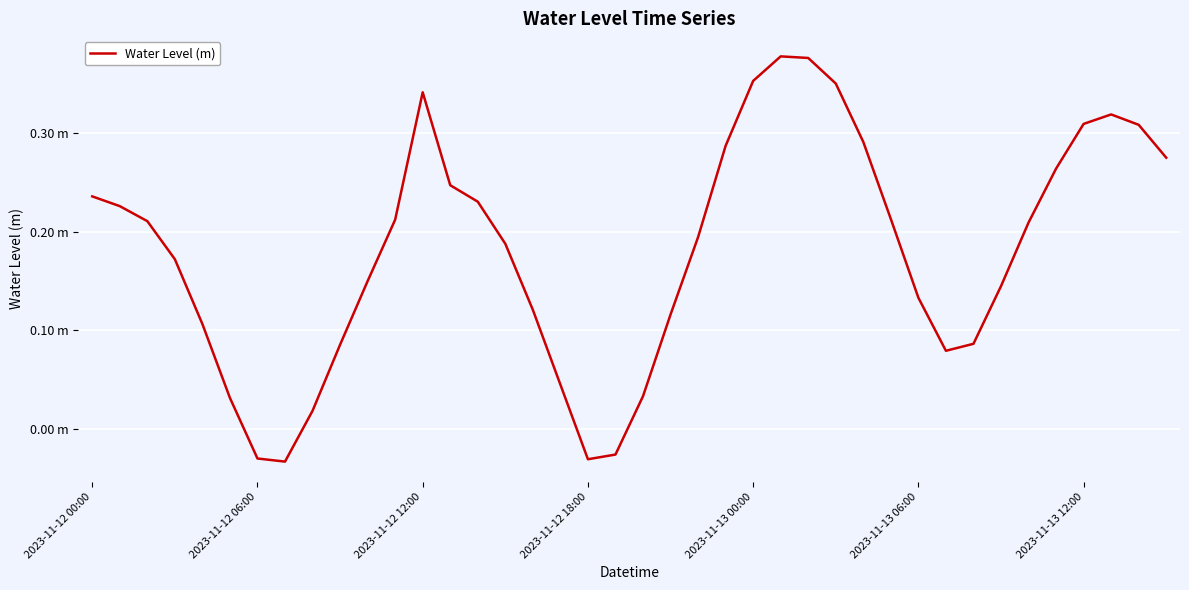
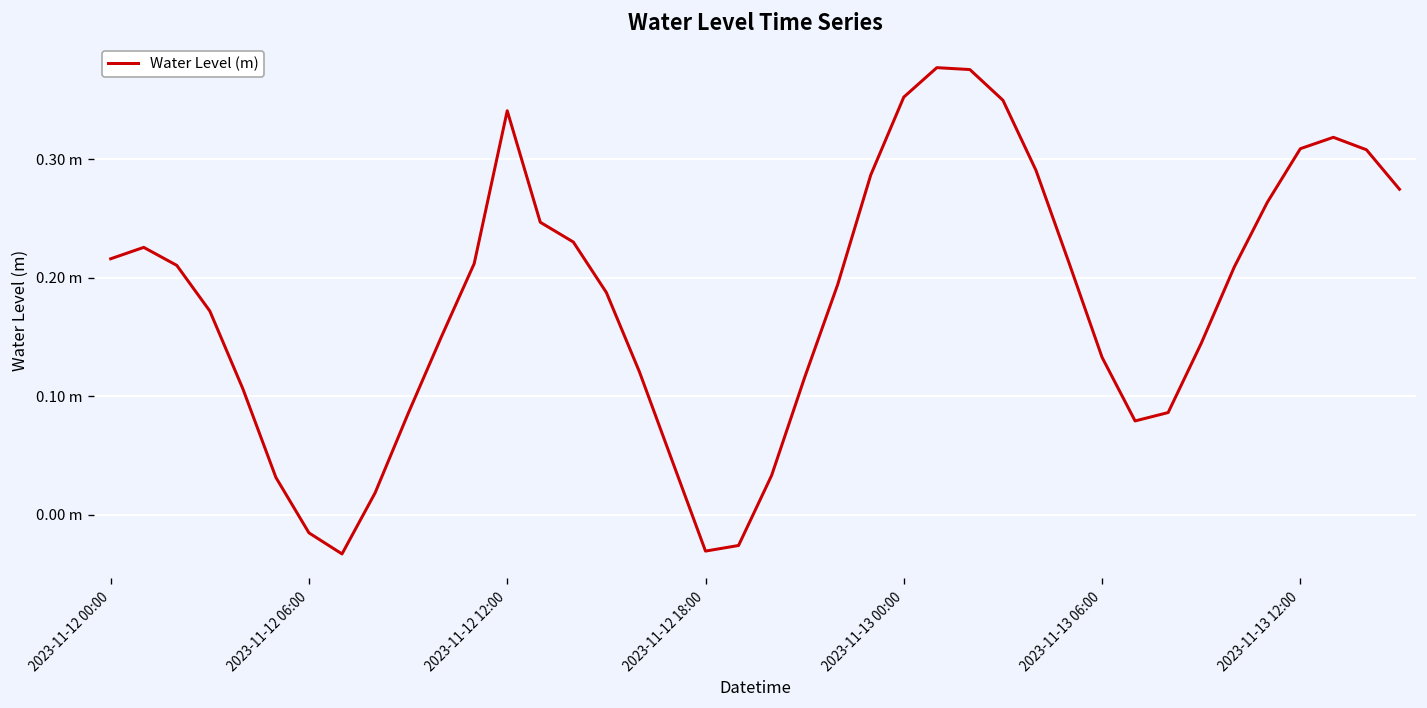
2023-11-12 00:00: 0.24 m -> 0.22 m
2023-11-12 06:00: -0.03 m -> -0.02 m
